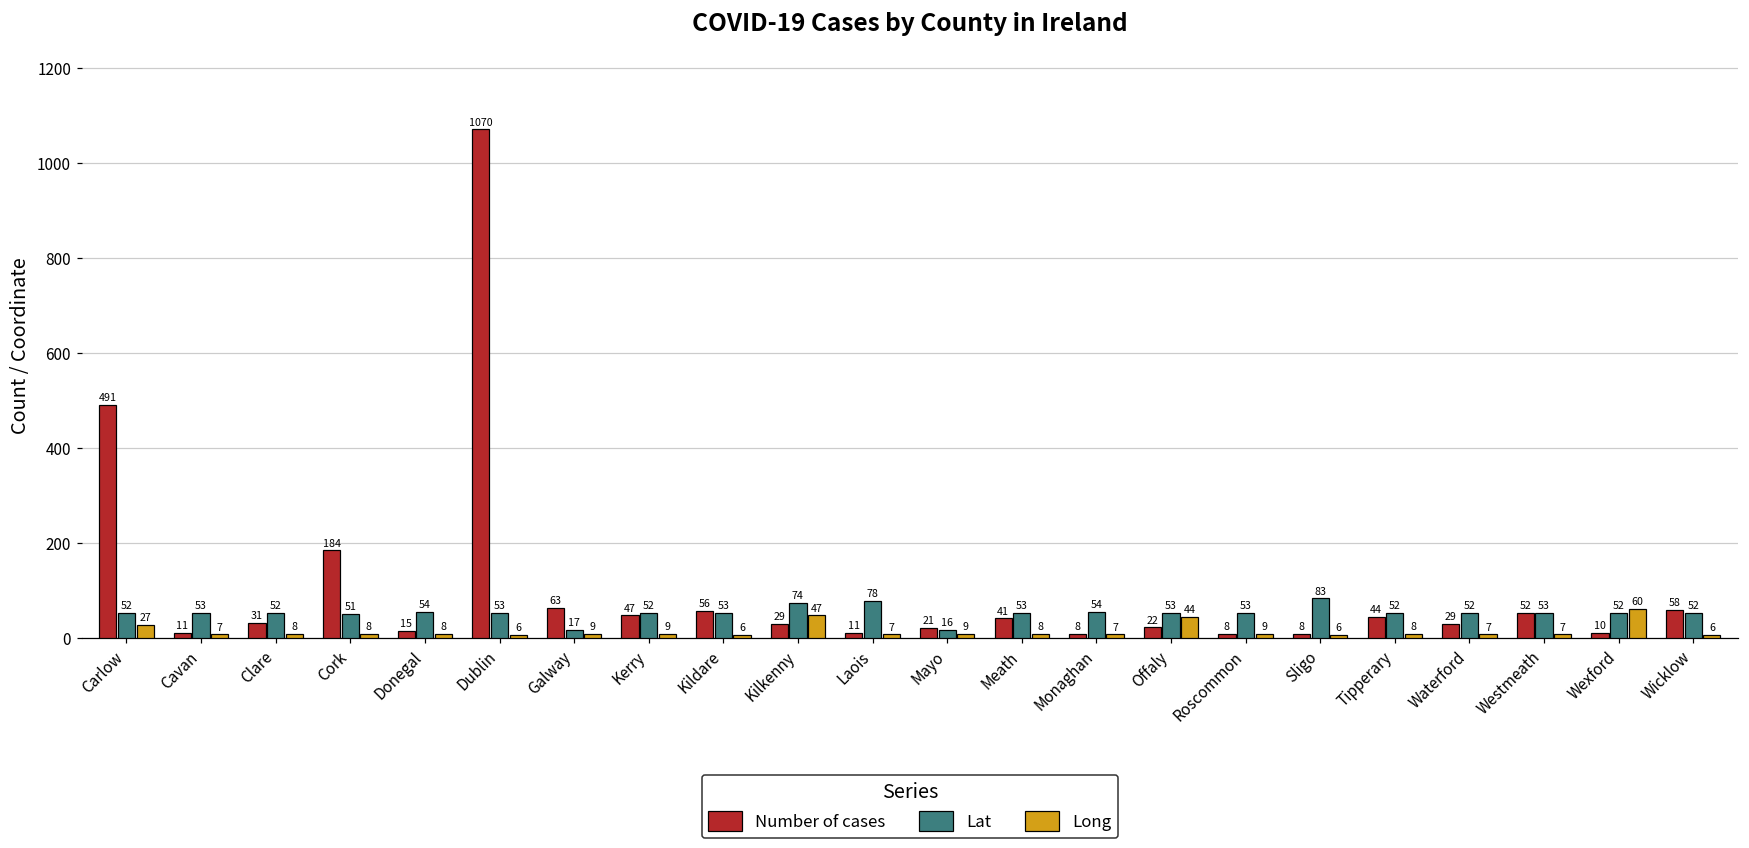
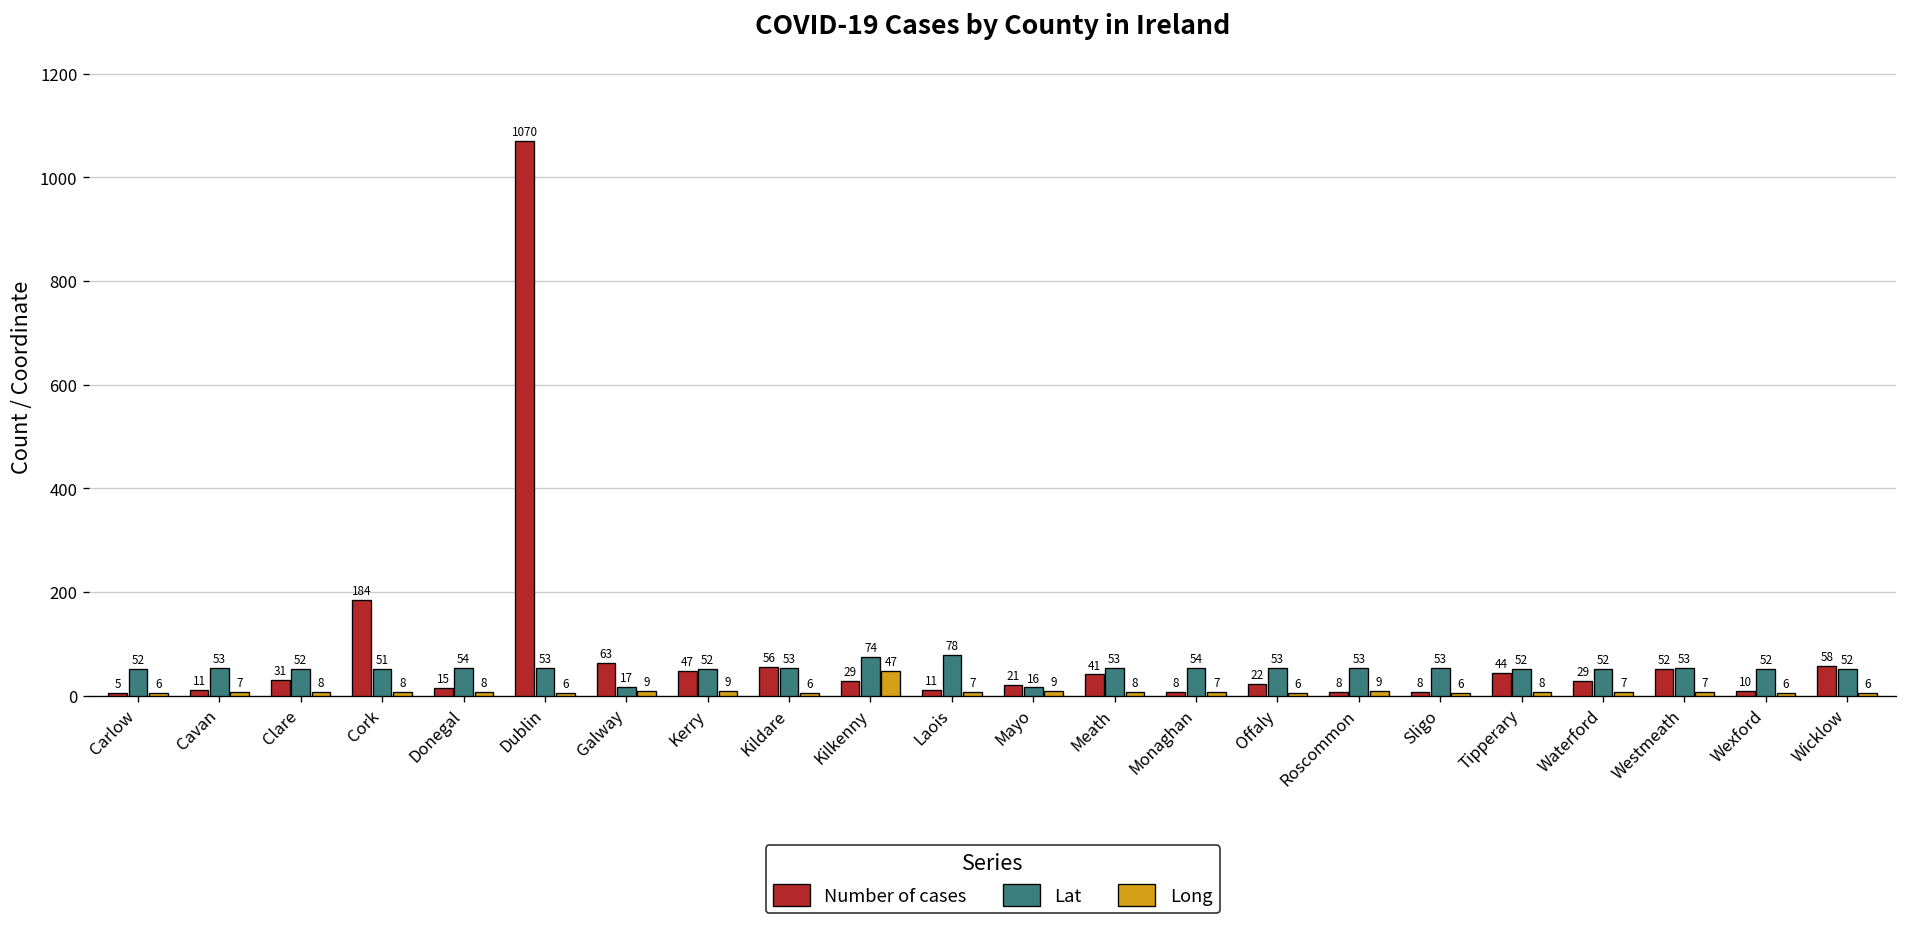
Number of cases, Carlow: 491 -> 5
Long, Carlow: 27 -> 6
Long, Offaly: 44 -> 6
Lat, Sligo: 83 -> 53
Long, Wexford: 60 -> 6
